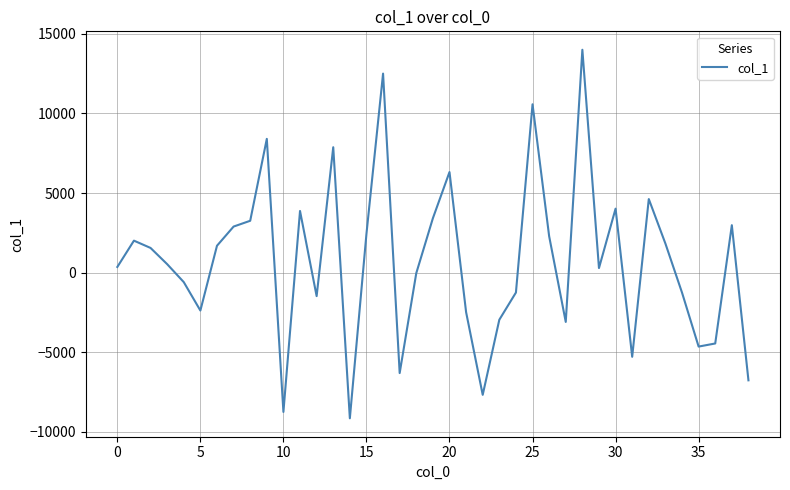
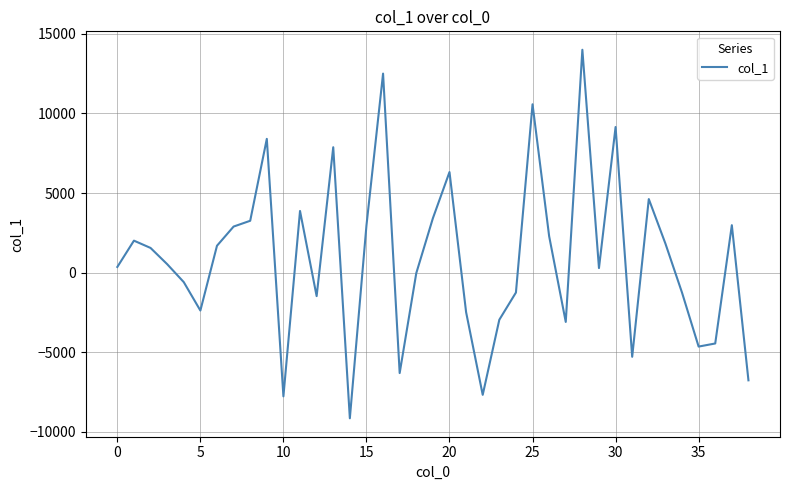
10: -8800 -> -7800
15: 2400 -> 3000
30: 4000 -> 9100
